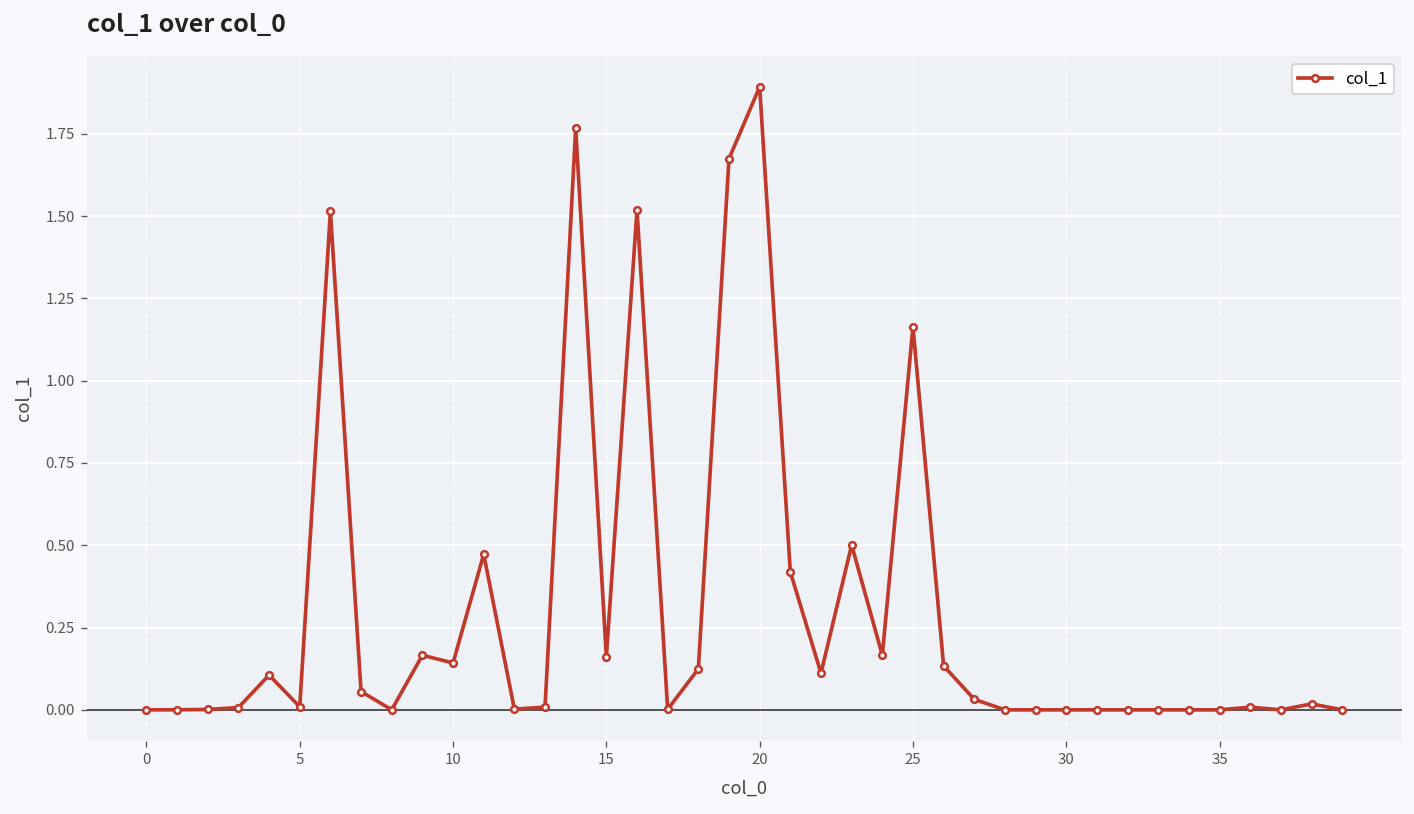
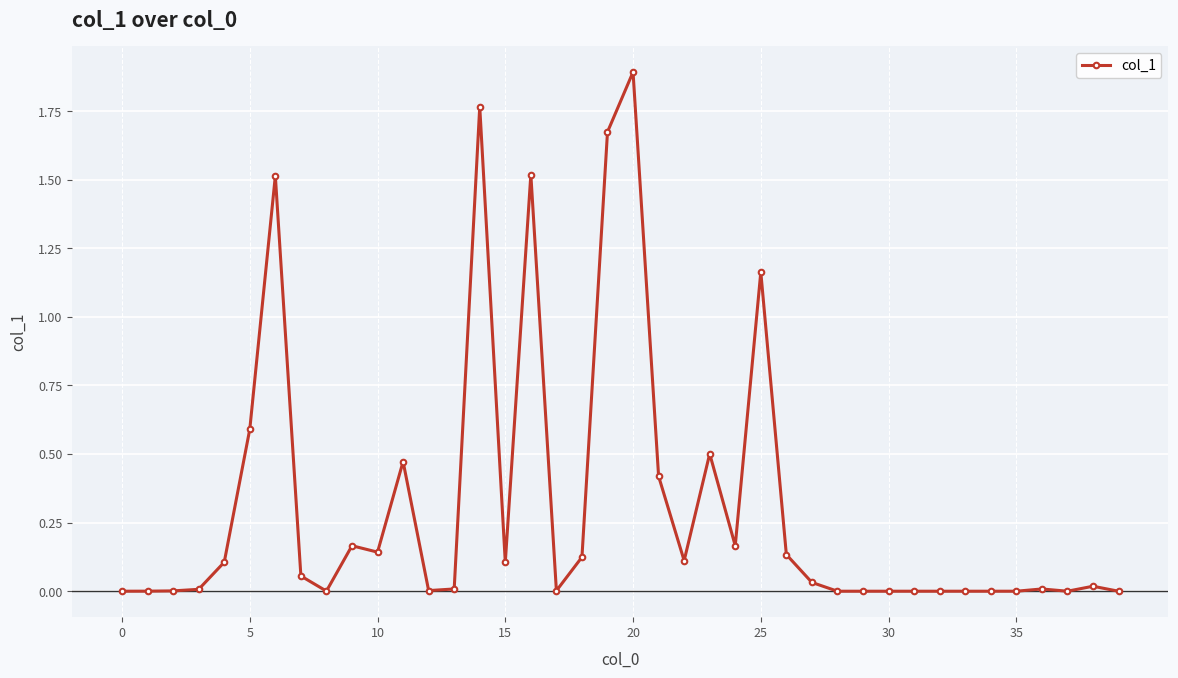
5: 0.01 -> 0.59
15: 0.16 -> 0.11
